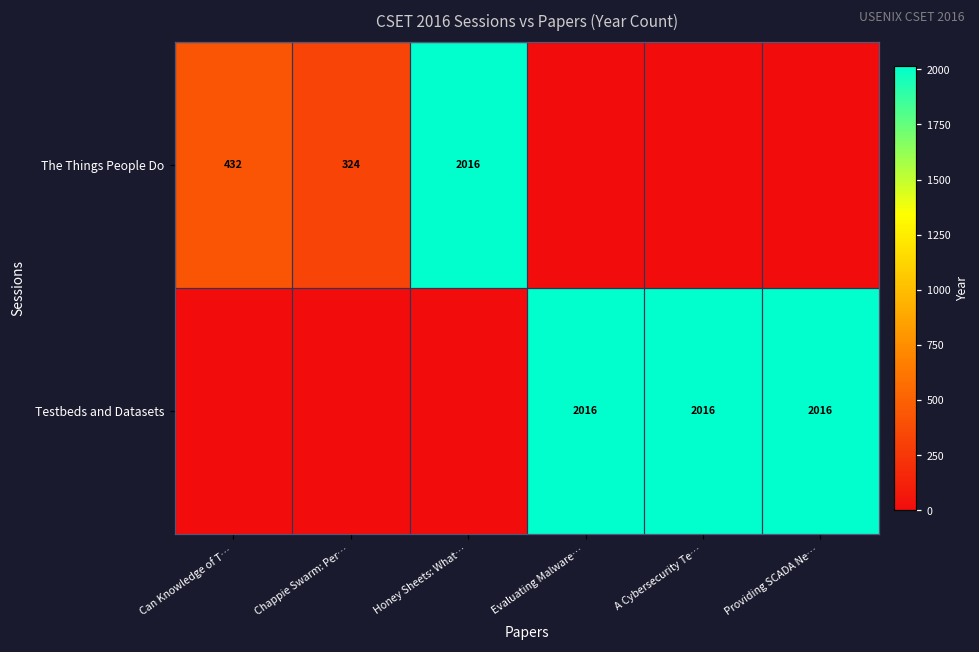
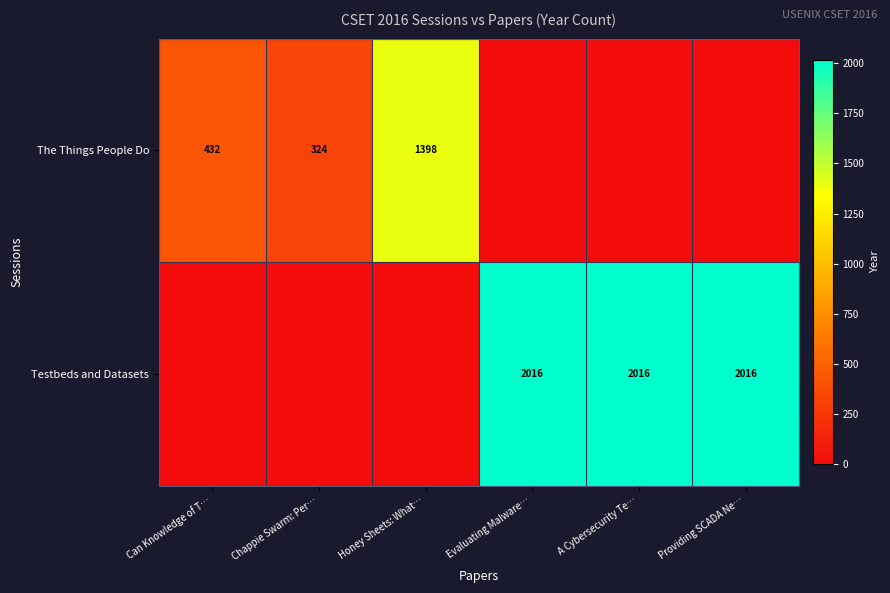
The Things People Do, Honey Sheets: What…: 2016 -> 1398
